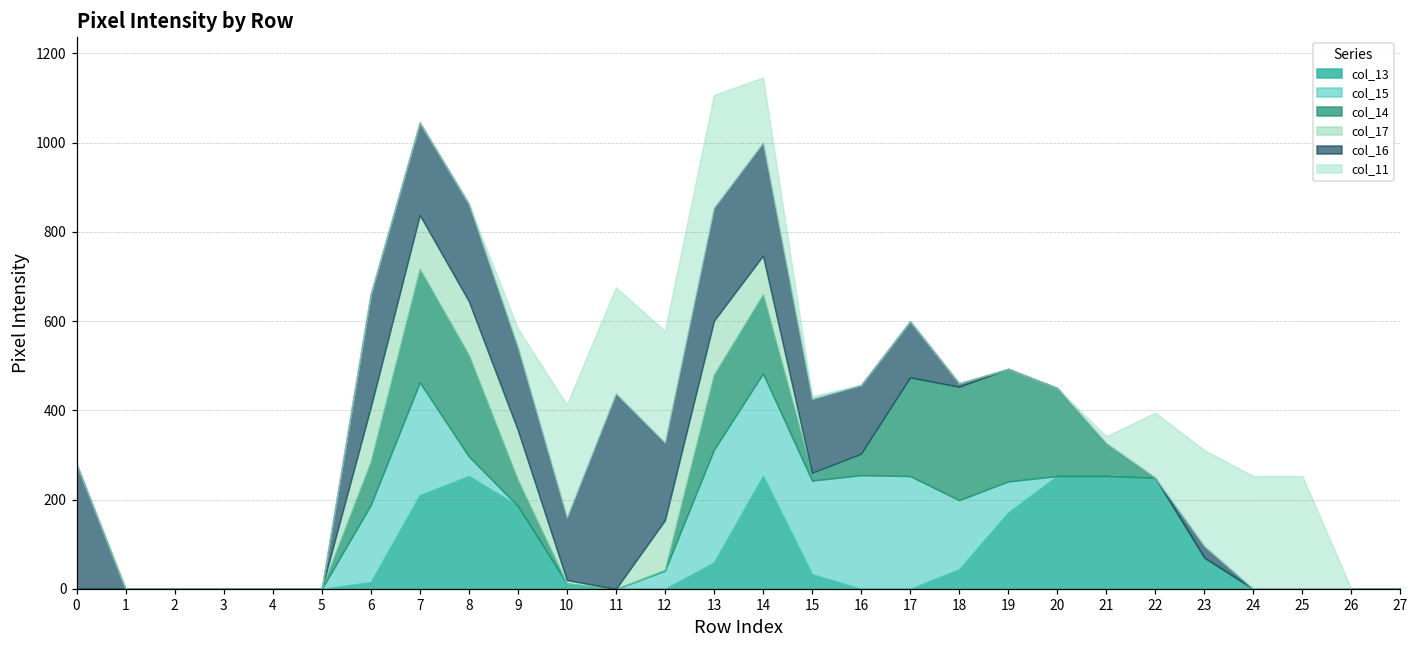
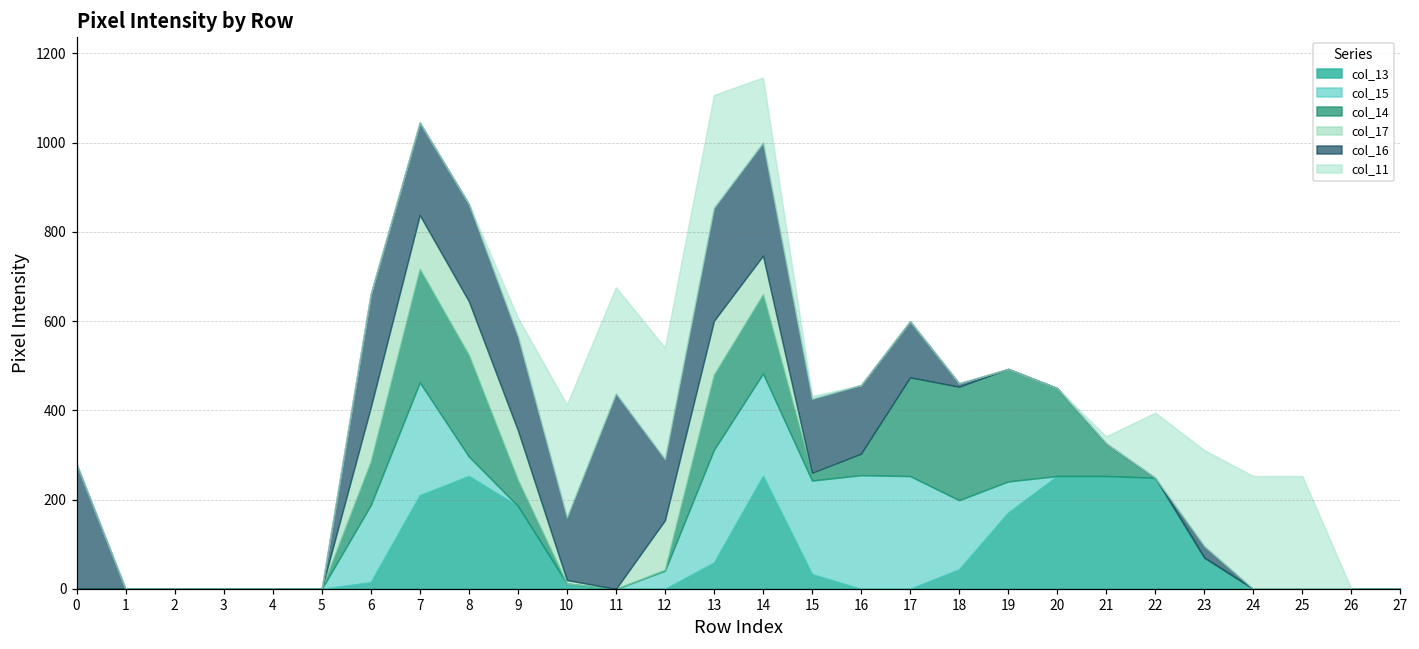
col_16, 9: 190 -> 210
col_16, 12: 170 -> 140
